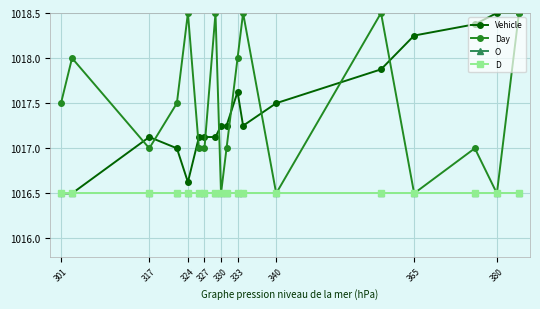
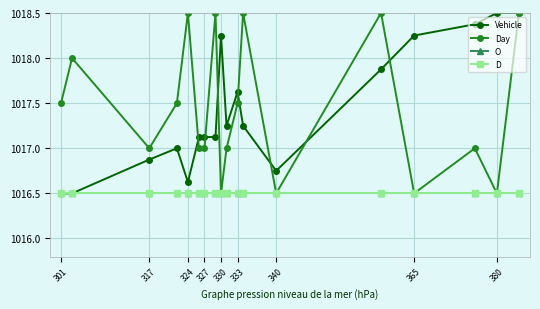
Vehicle, 317: 1017.1 -> 1016.9
Vehicle, 330: 1017.3 -> 1018.3
Day, 333: 1018.0 -> 1017.5
Vehicle, 340: 1017.5 -> 1016.8
